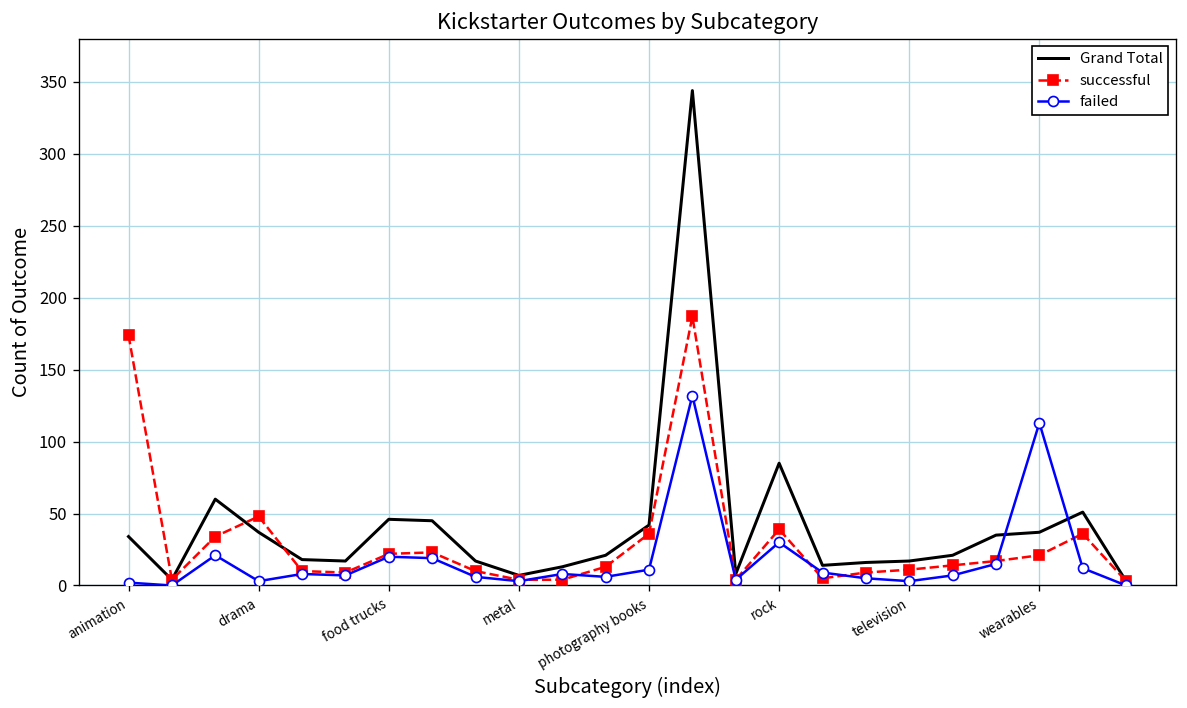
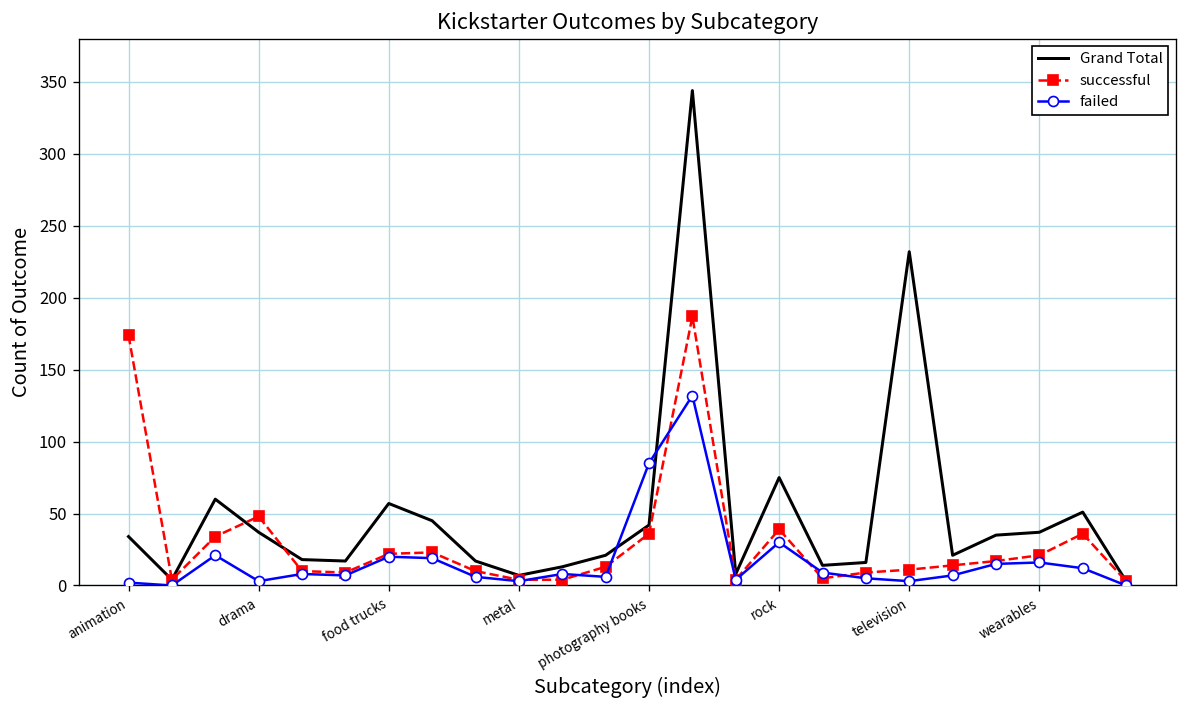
Grand Total, food trucks: 46 -> 57
failed, photography books: 11 -> 85
Grand Total, rock: 85 -> 75
Grand Total, television: 17 -> 232
failed, wearables: 113 -> 16
